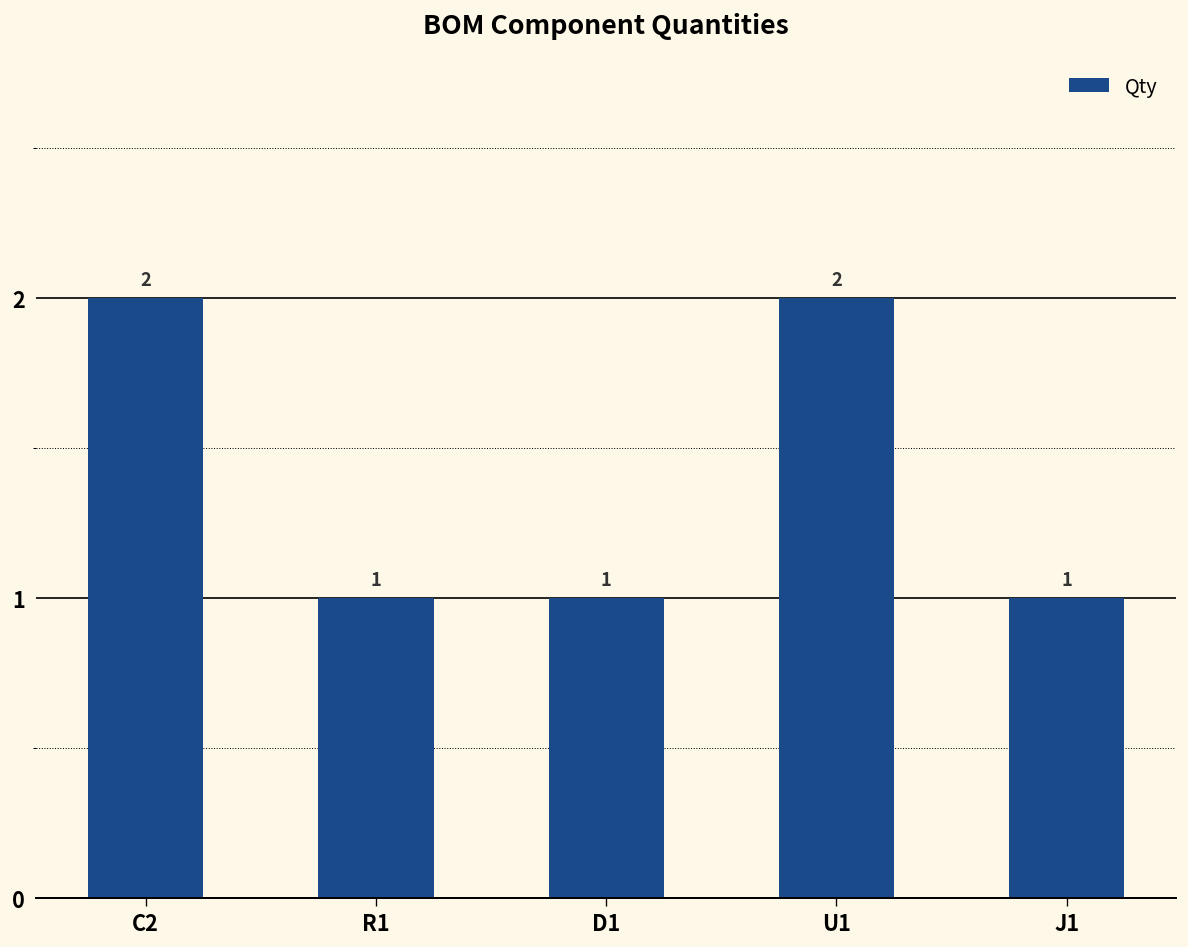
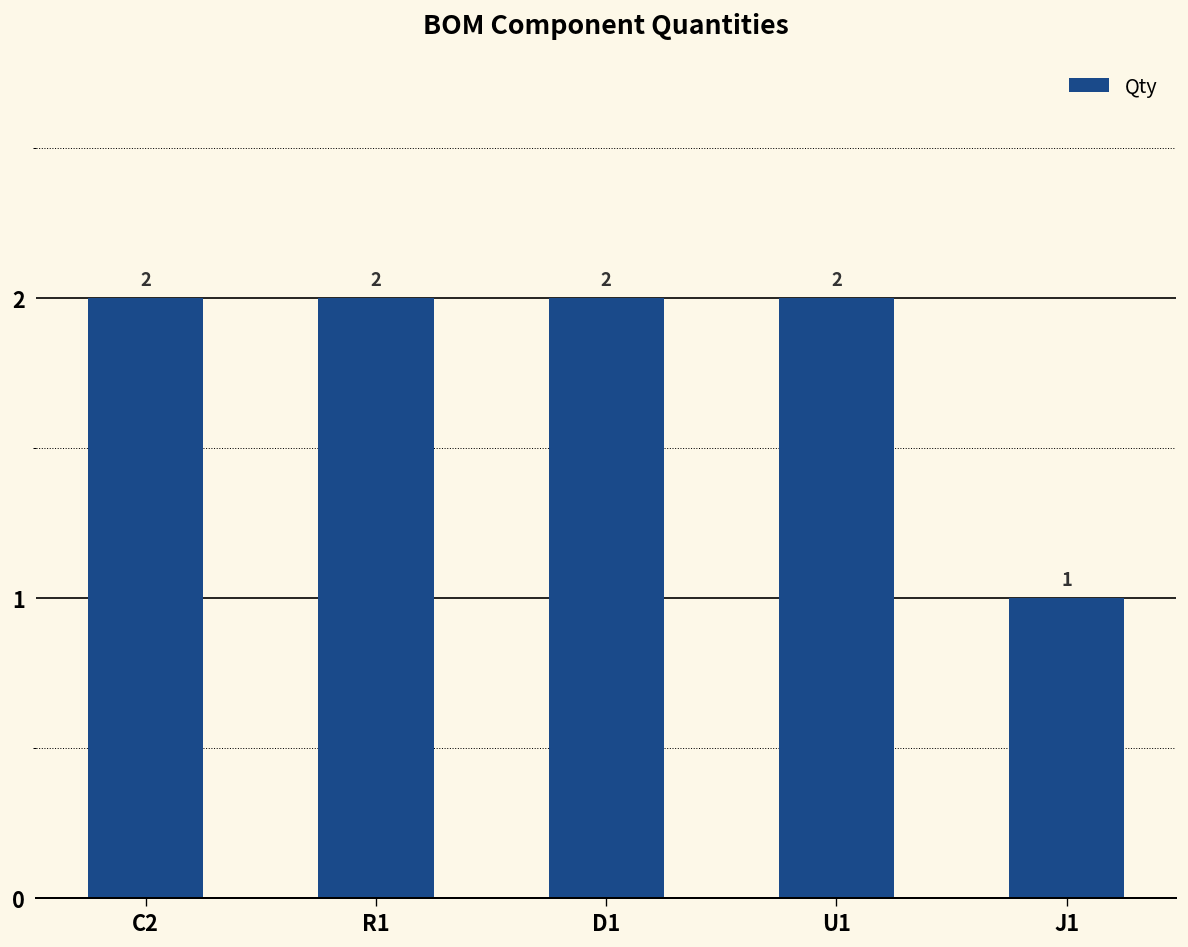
R1: 1 -> 2
D1: 1 -> 2
